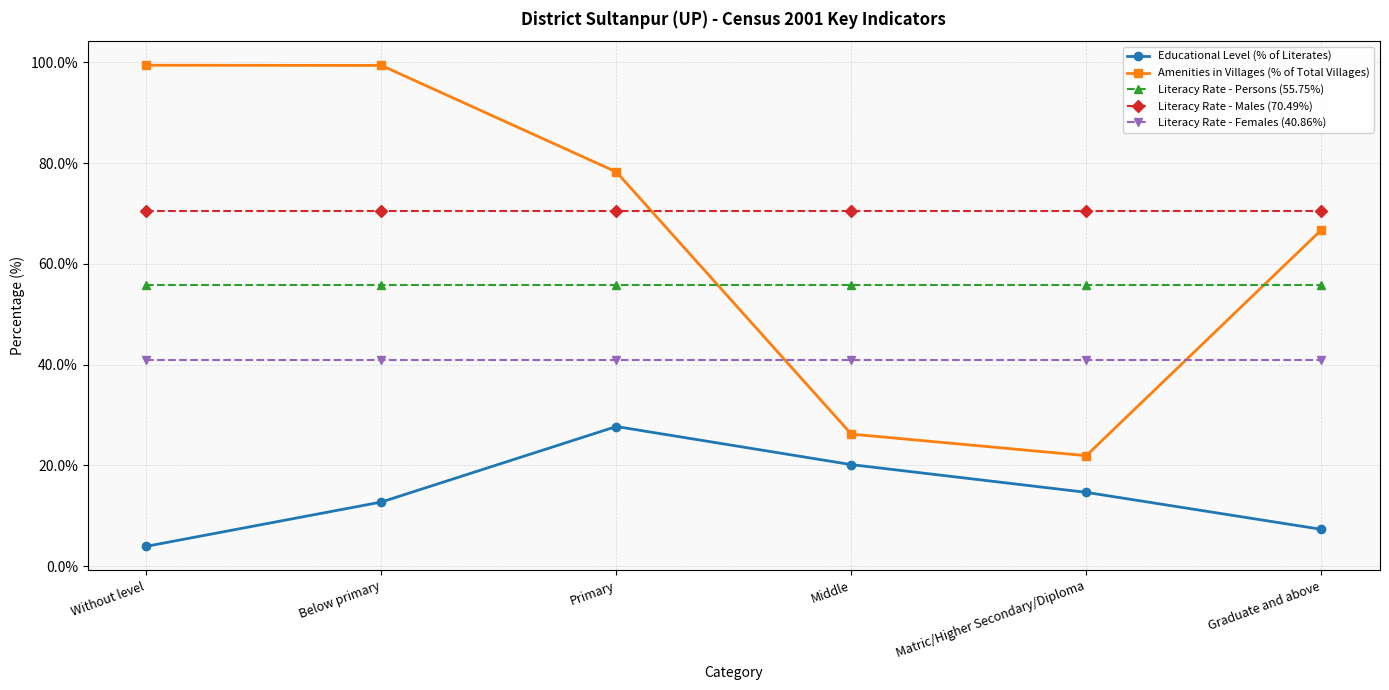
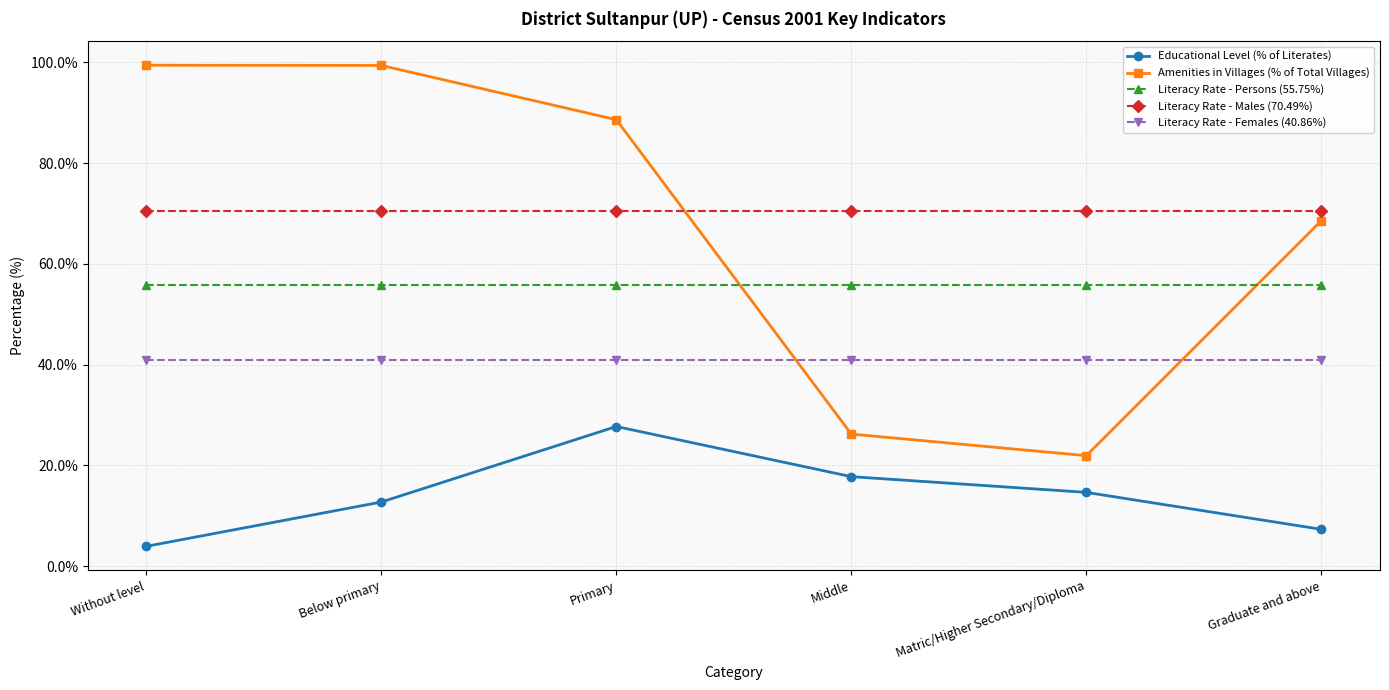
Amenities in Villages (% of Total Villages), Primary: 78% -> 89%
Educational Level (% of Literates), Middle: 20% -> 18%
Amenities in Villages (% of Total Villages), Graduate and above: 67% -> 69%
